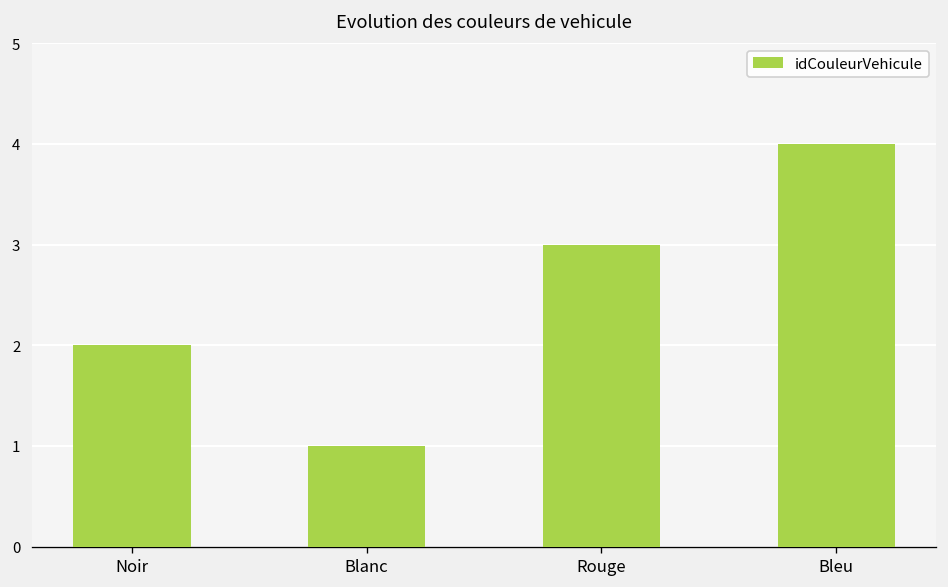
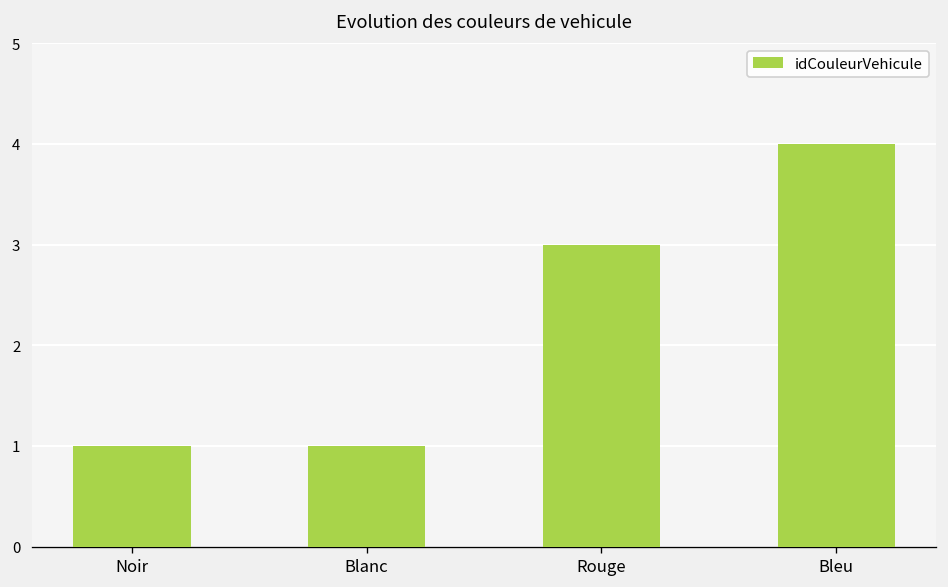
Noir: 2 -> 1
